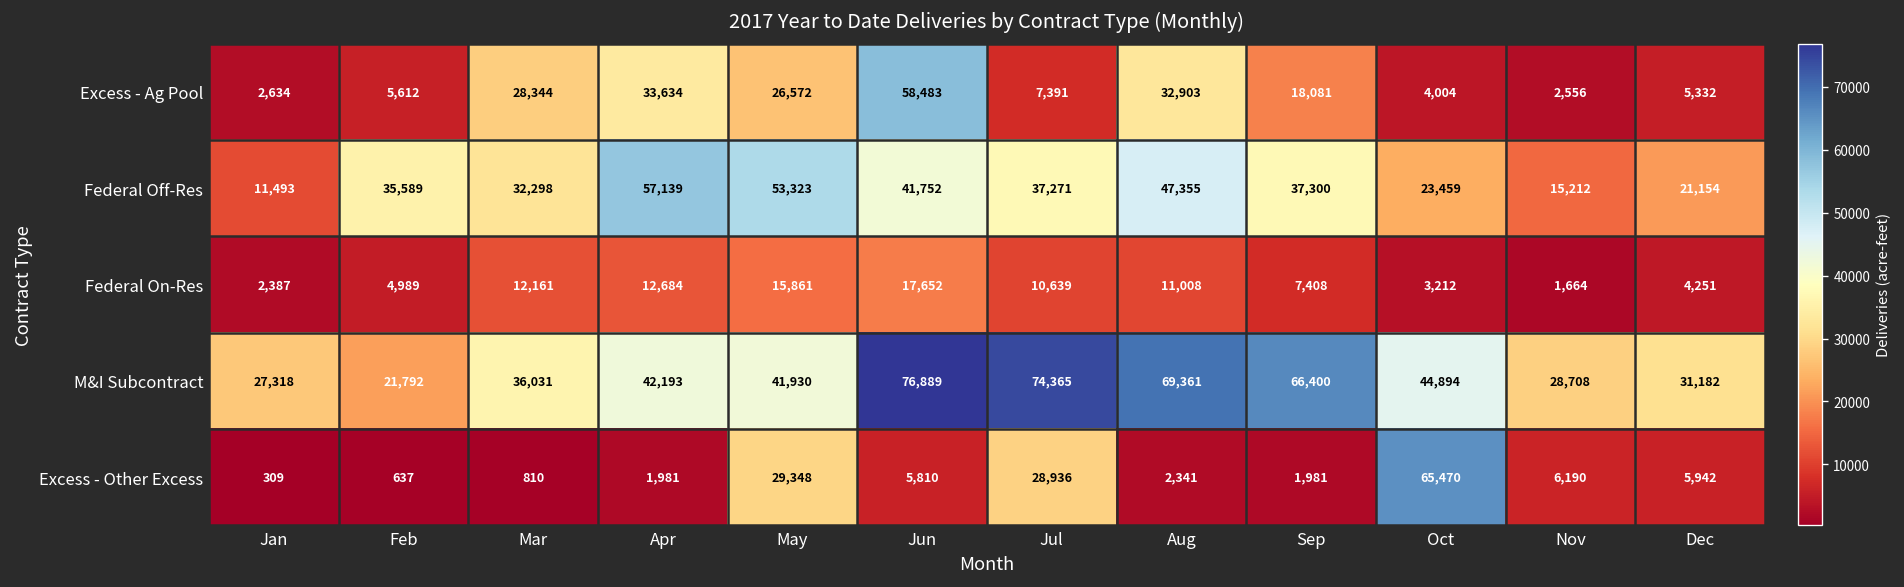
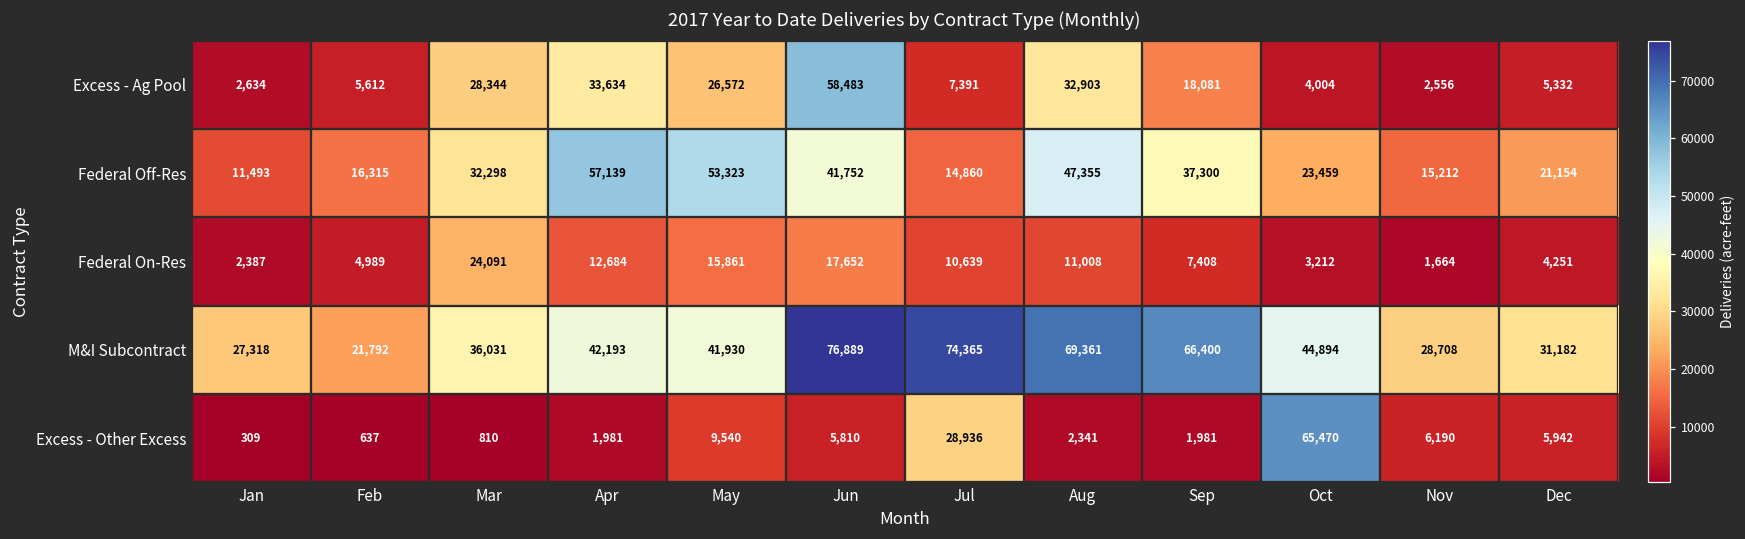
Federal Off-Res, Feb: 35,589 -> 16,315
Federal Off-Res, Jul: 37,271 -> 14,860
Federal On-Res, Mar: 12,161 -> 24,091
Excess - Other Excess, May: 29,348 -> 9,540
